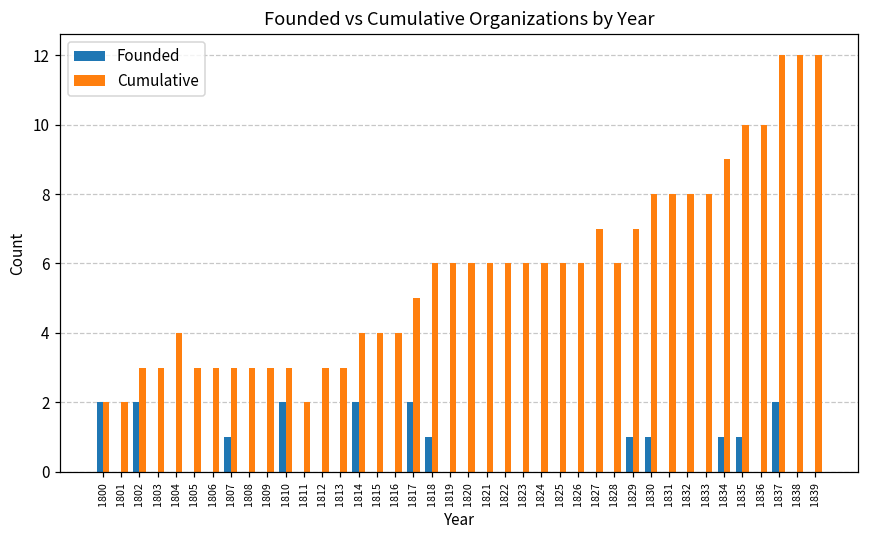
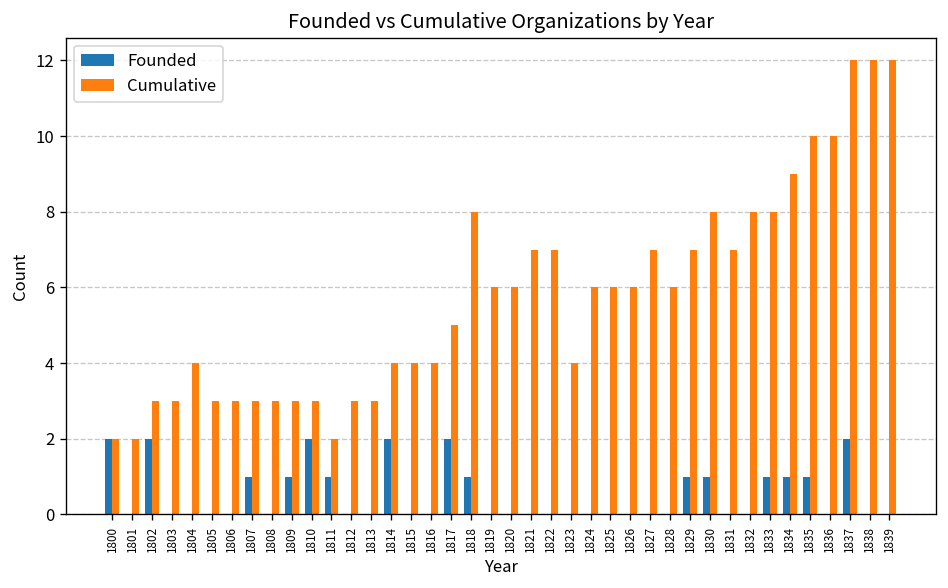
Founded, 1809: 0 -> 1
Founded, 1811: 0 -> 1
Cumulative, 1818: 6 -> 8
Cumulative, 1821: 6 -> 7
Cumulative, 1822: 6 -> 7
Cumulative, 1823: 6 -> 4
Cumulative, 1831: 8 -> 7
Founded, 1833: 0 -> 1
